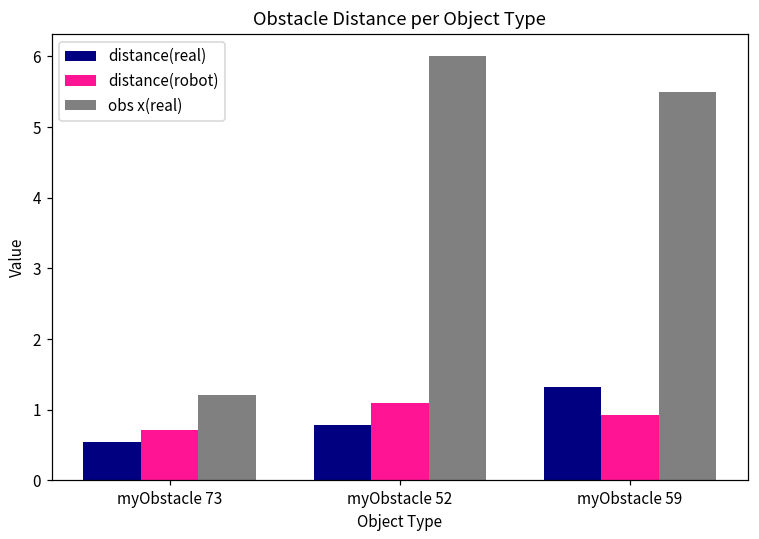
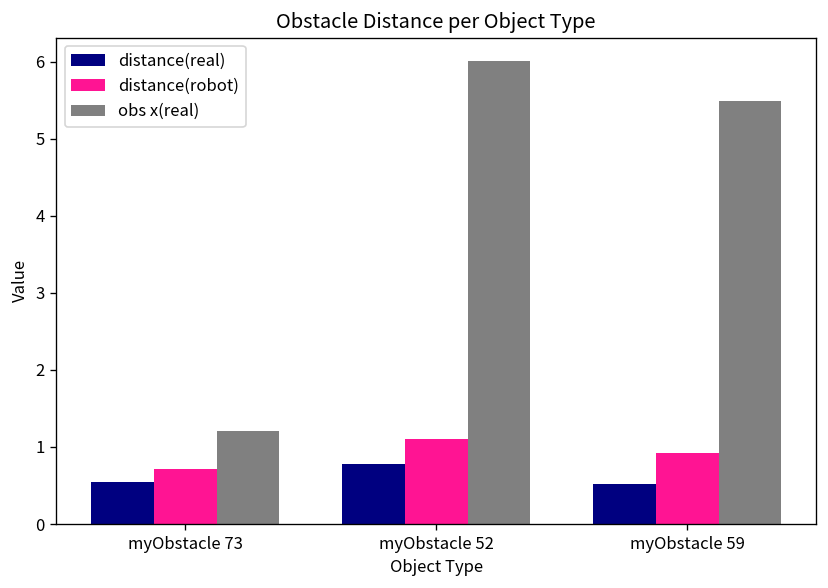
distance(real), myObstacle 59: 1.3 -> 0.5
